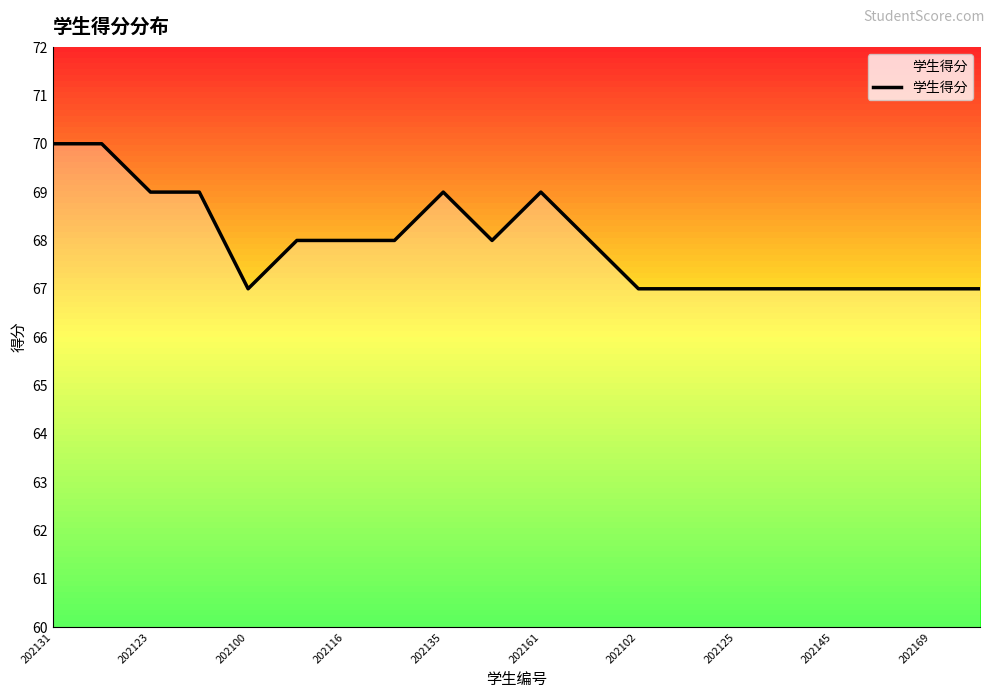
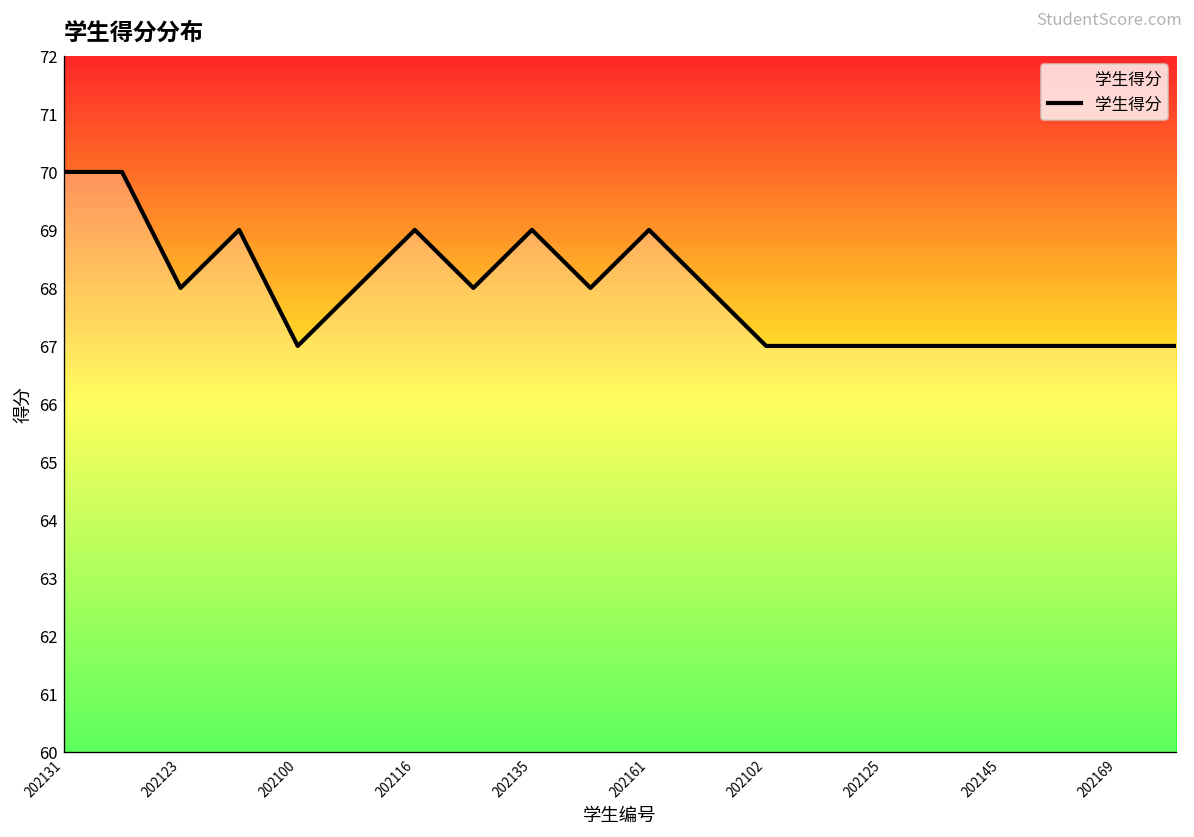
202123: 69 -> 68
202116: 68 -> 69
